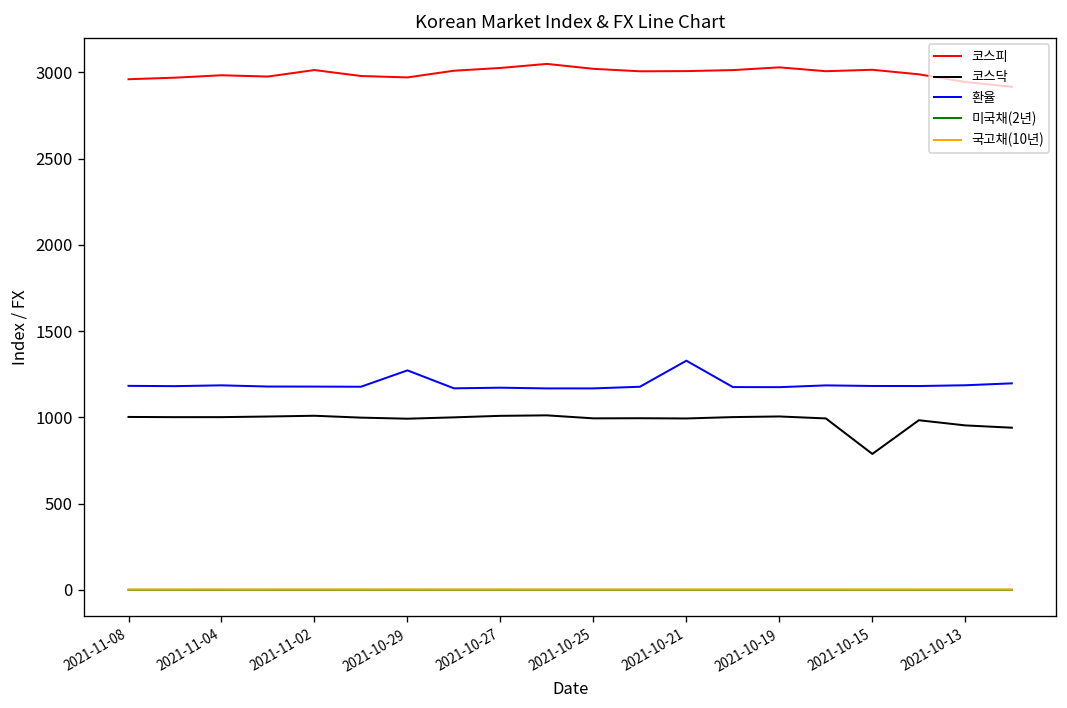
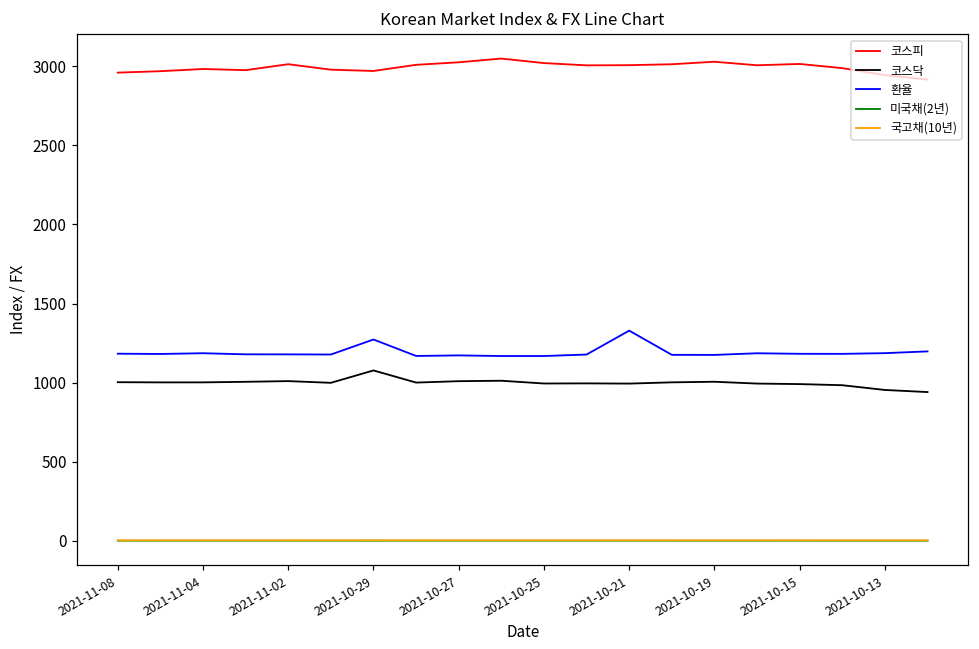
코스닥, 2021-10-29: 990 -> 1080
코스닥, 2021-10-15: 790 -> 990
